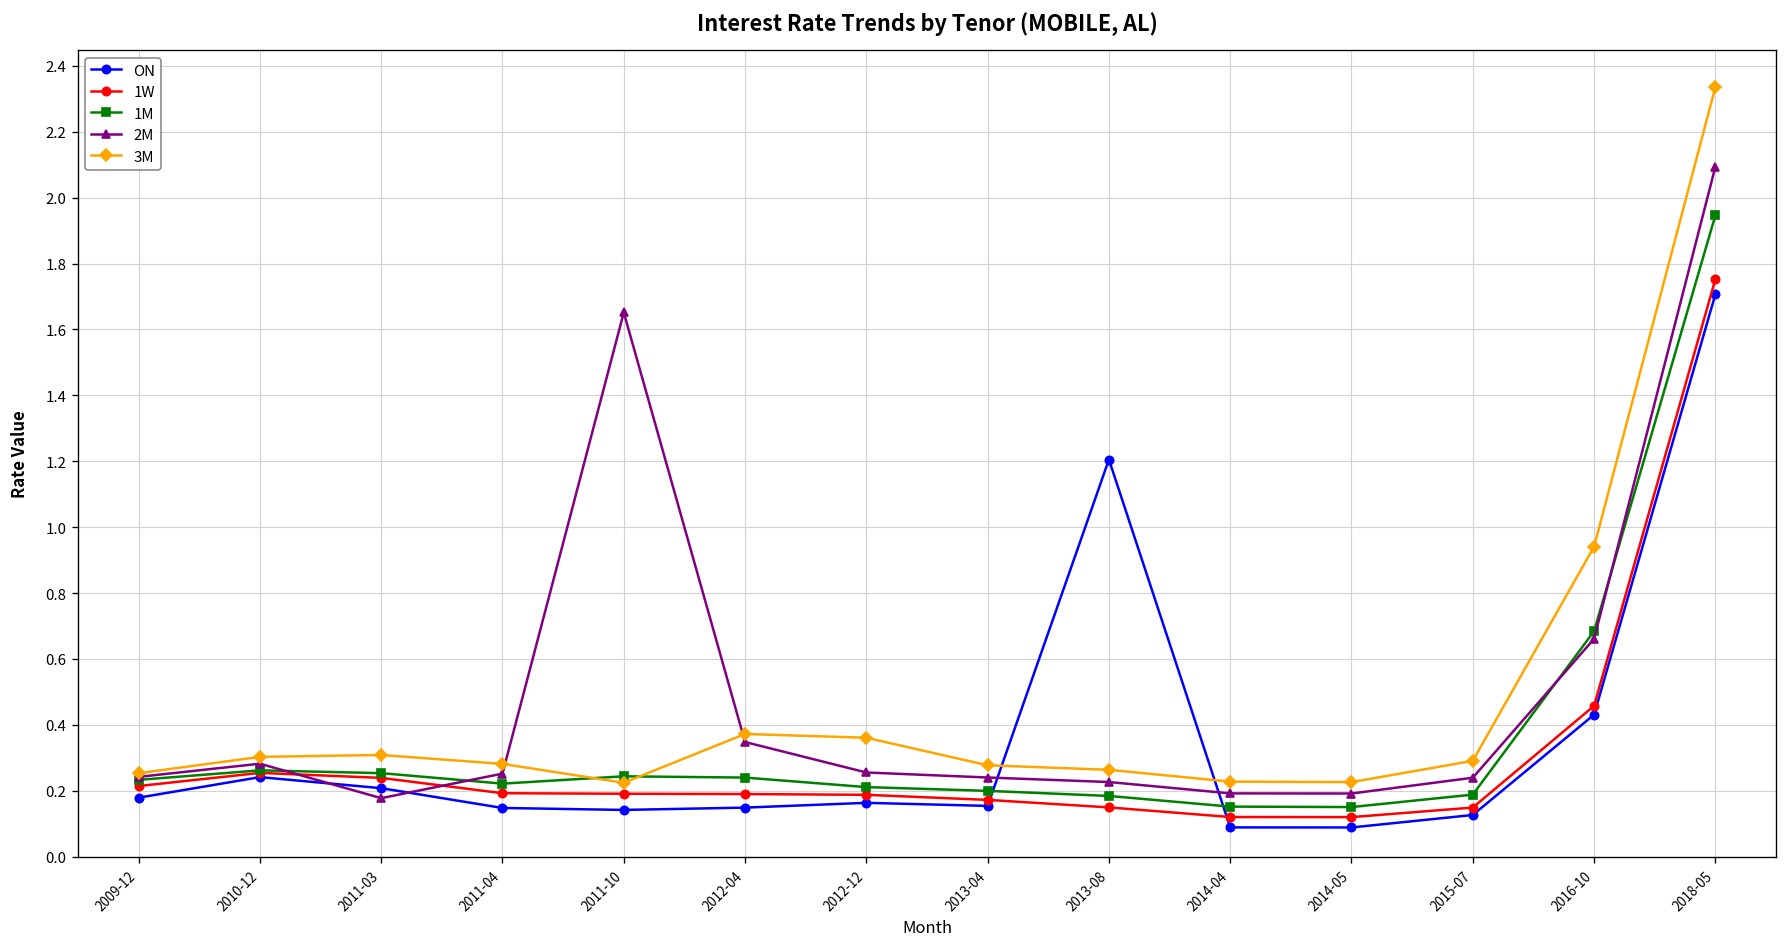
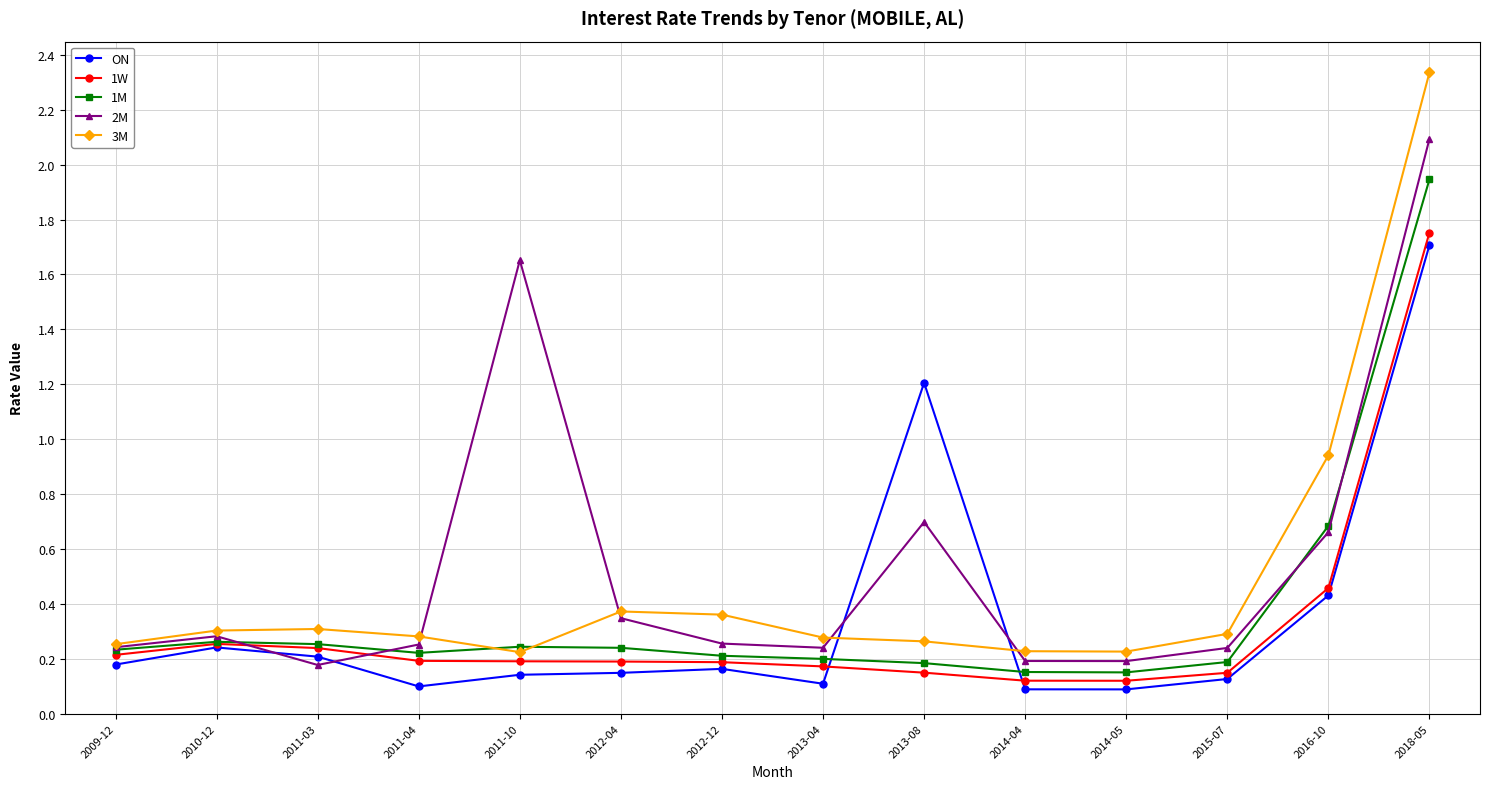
ON, 2011-04: 0.15 -> 0.10
ON, 2013-04: 0.15 -> 0.11
2M, 2013-08: 0.23 -> 0.70
